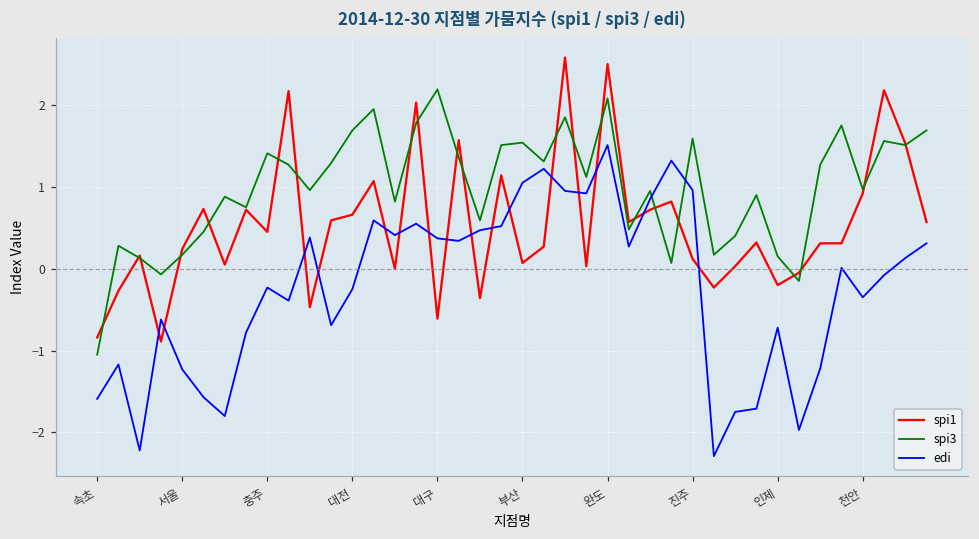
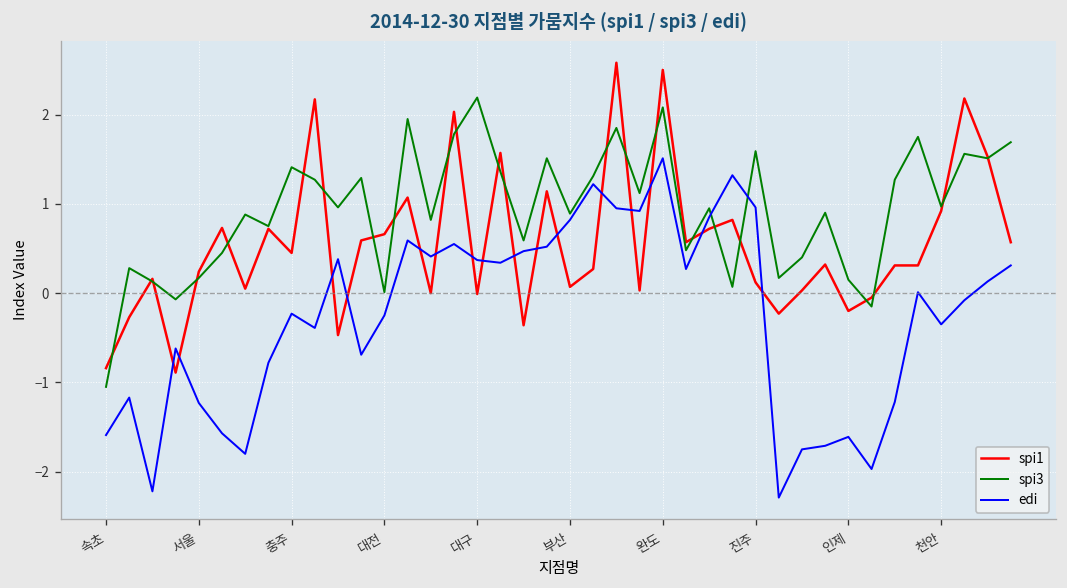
spi3, 대전: 1.7 -> 0.0
spi1, 대구: -0.6 -> 0.0
spi3, 부산: 1.5 -> 0.9
edi, 부산: 1.1 -> 0.8
edi, 인제: -0.7 -> -1.6
